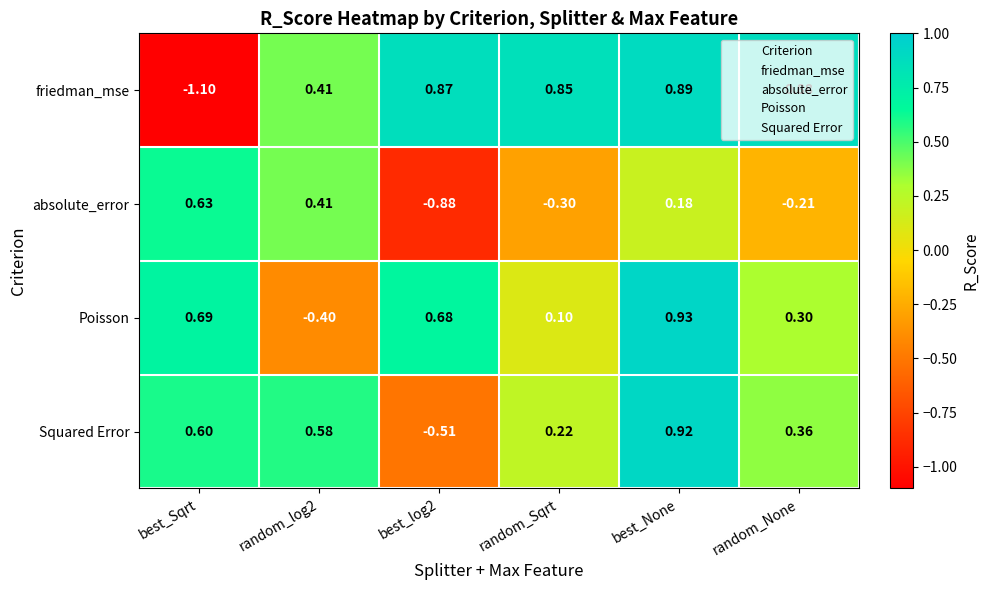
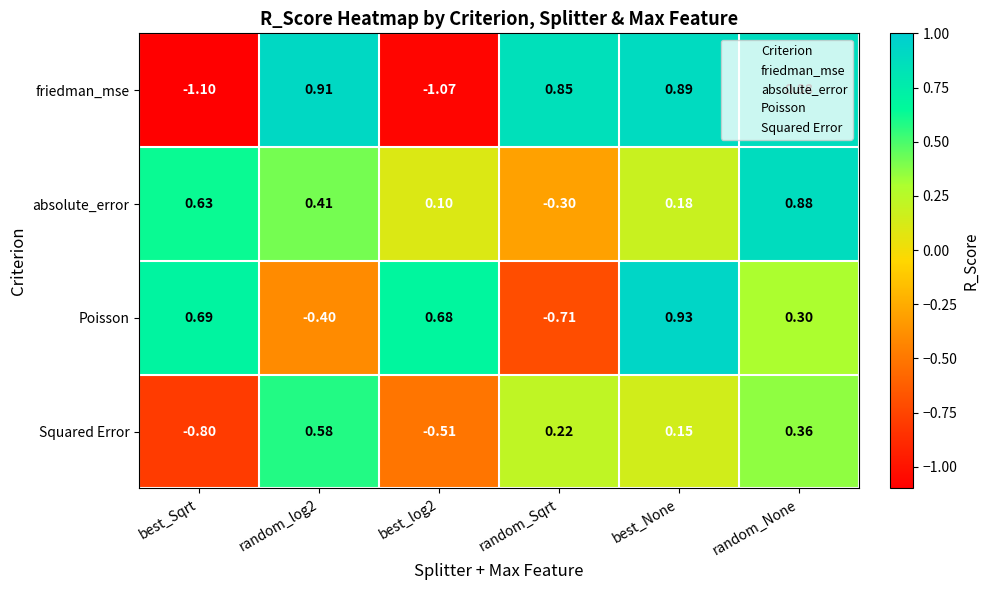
friedman_mse, random_log2: 0.41 -> 0.91
friedman_mse, best_log2: 0.87 -> -1.07
absolute_error, best_log2: -0.88 -> 0.10
absolute_error, random_None: -0.21 -> 0.88
Poisson, random_Sqrt: 0.10 -> -0.71
Squared Error, best_Sqrt: 0.60 -> -0.80
Squared Error, best_None: 0.92 -> 0.15
